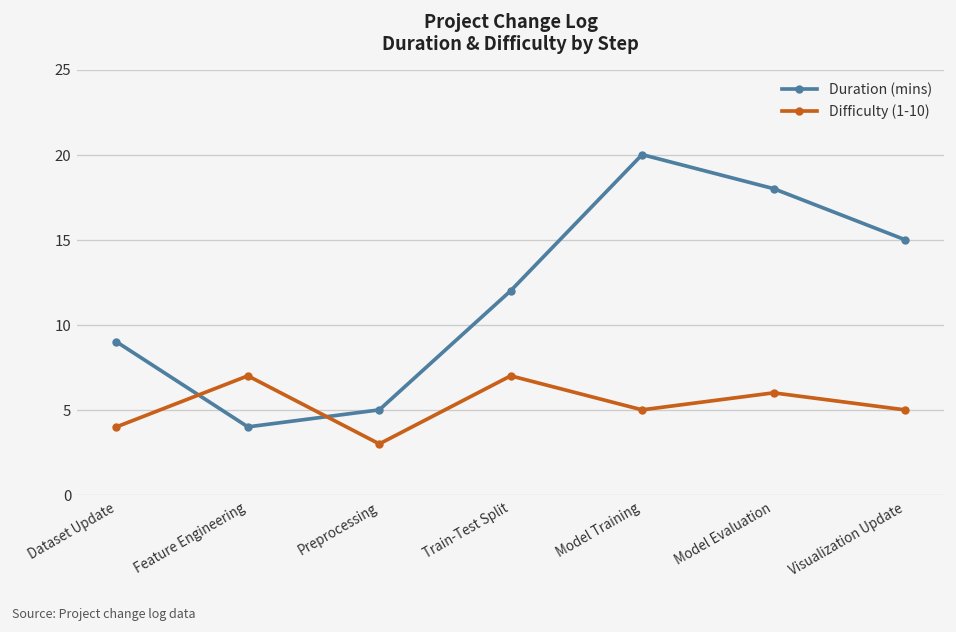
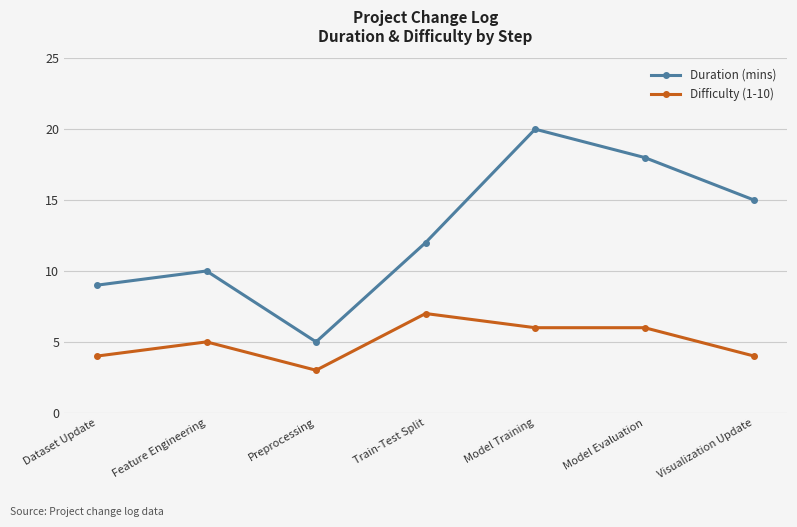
Duration (mins), Feature Engineering: 4 -> 10
Difficulty (1-10), Feature Engineering: 7 -> 5
Difficulty (1-10), Model Training: 5 -> 6
Difficulty (1-10), Visualization Update: 5 -> 4
